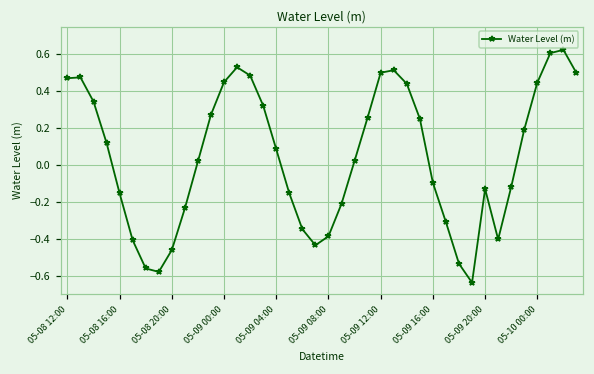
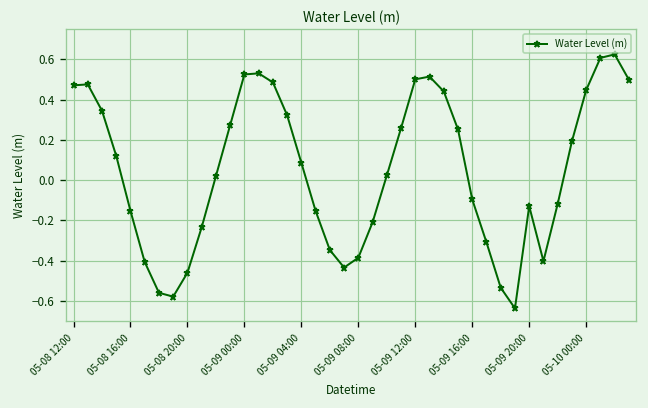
05-09 00:00: 0.45 -> 0.53
